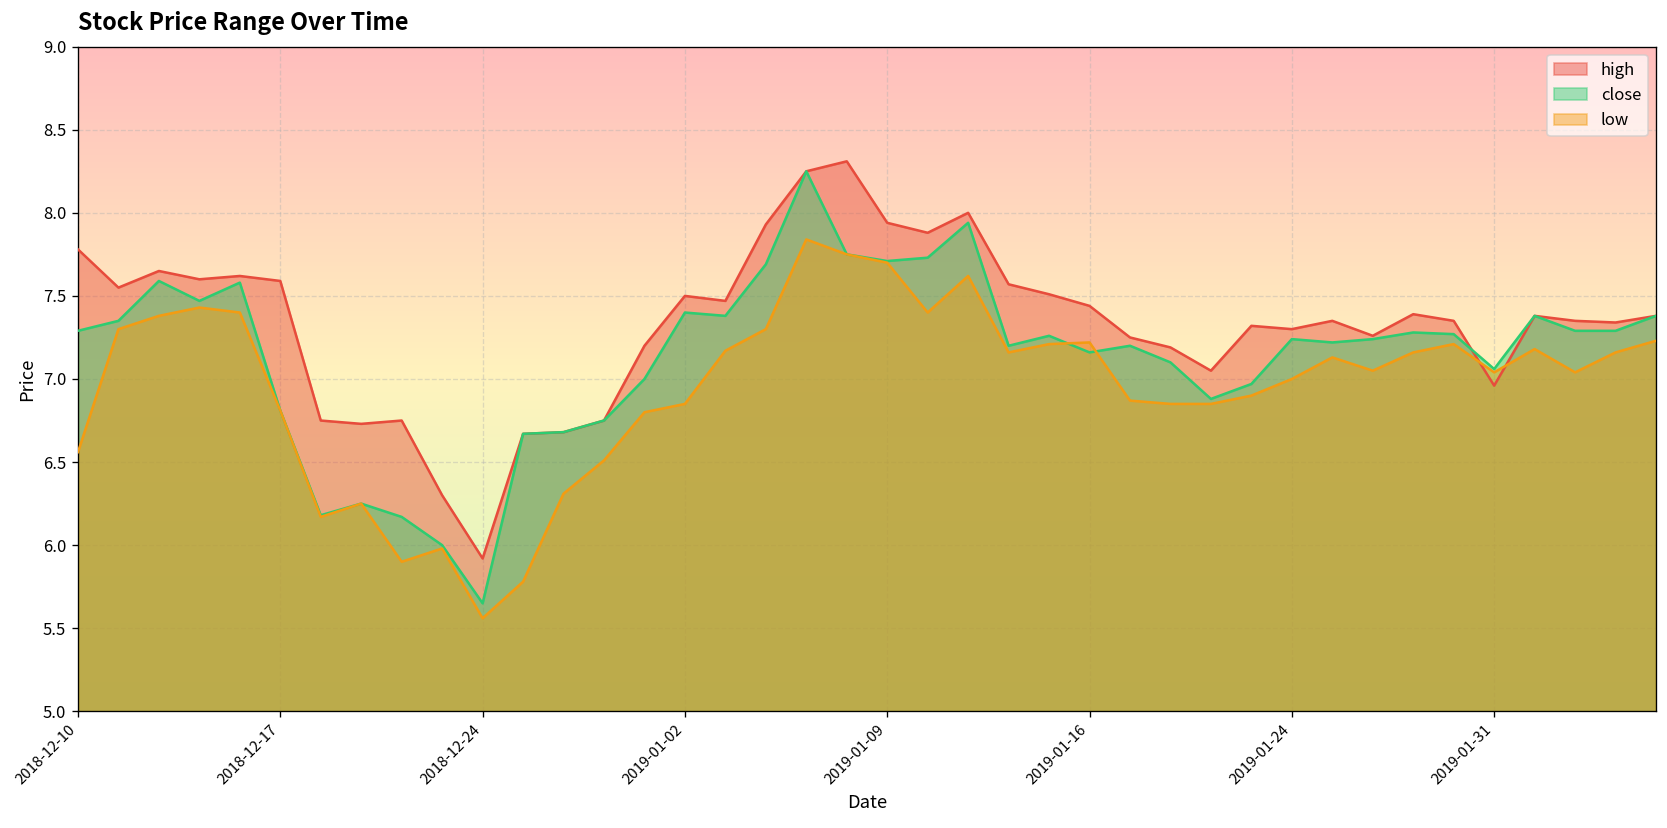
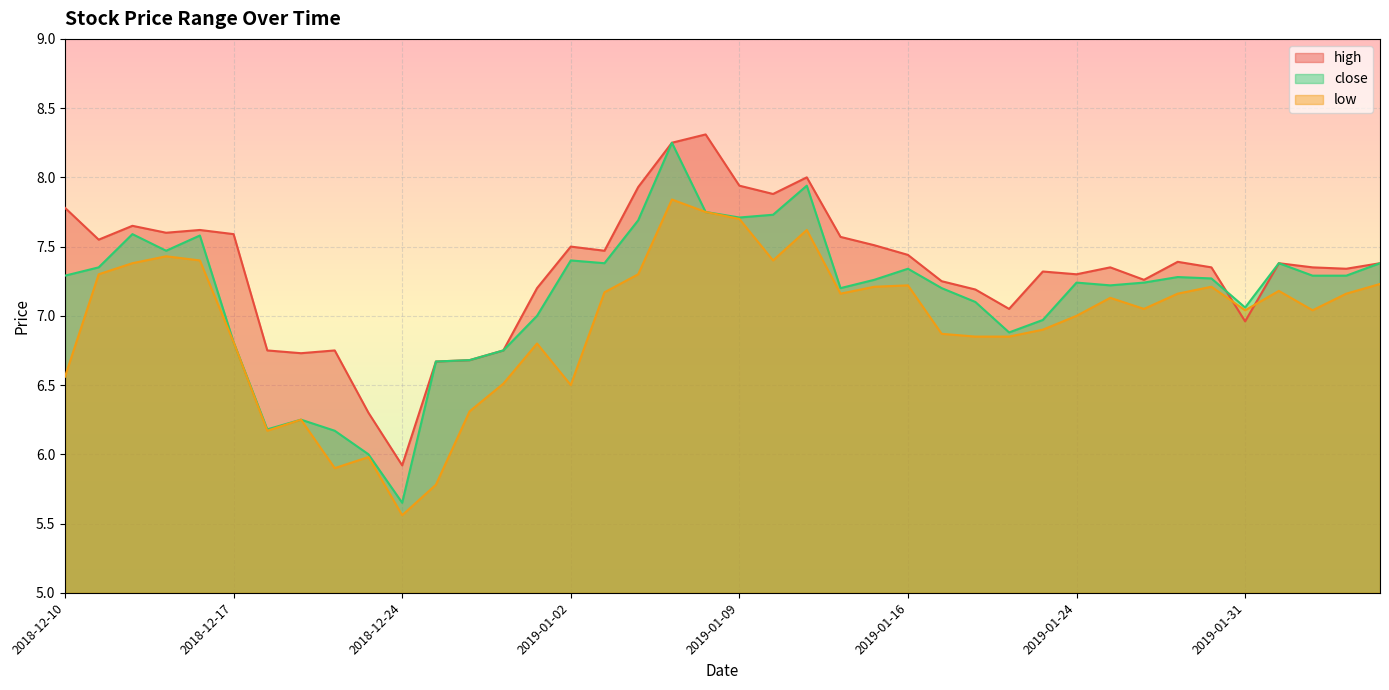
low, 2019-01-02: 6.85 -> 6.50
close, 2019-01-16: 7.16 -> 7.34
